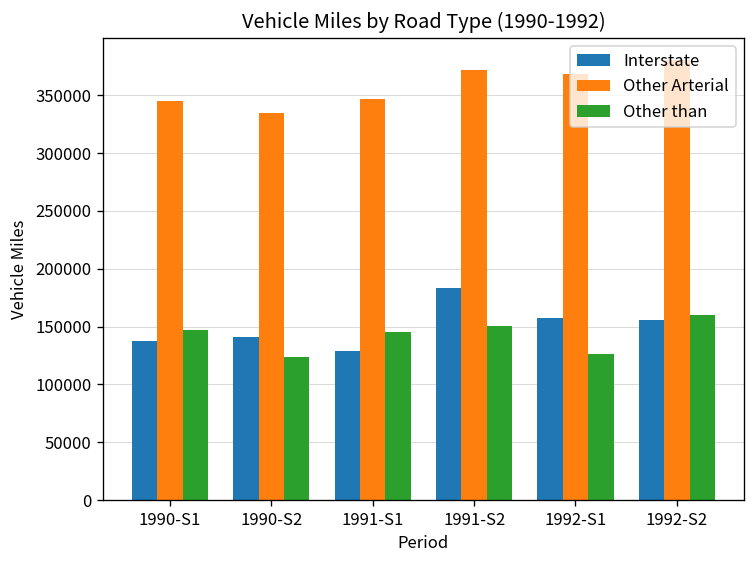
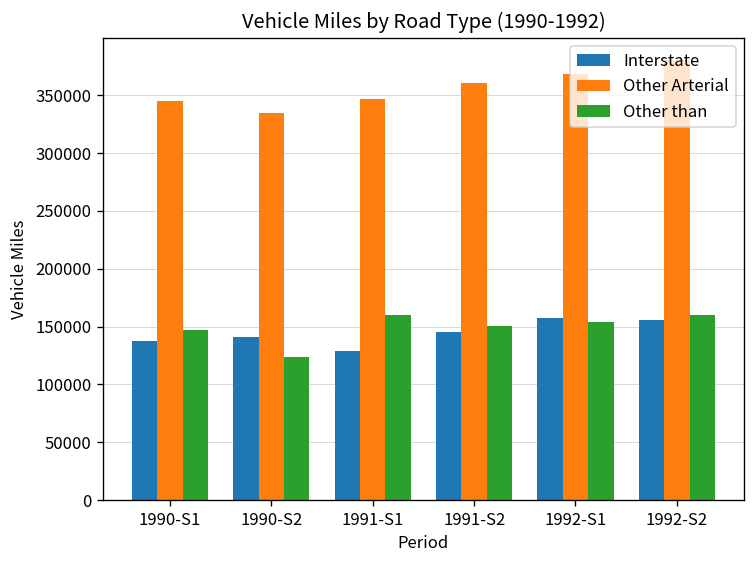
Other than, 1991-S1: 150000 -> 160000
Interstate, 1991-S2: 180000 -> 150000
Other Arterial, 1991-S2: 370000 -> 360000
Other than, 1992-S1: 130000 -> 150000
